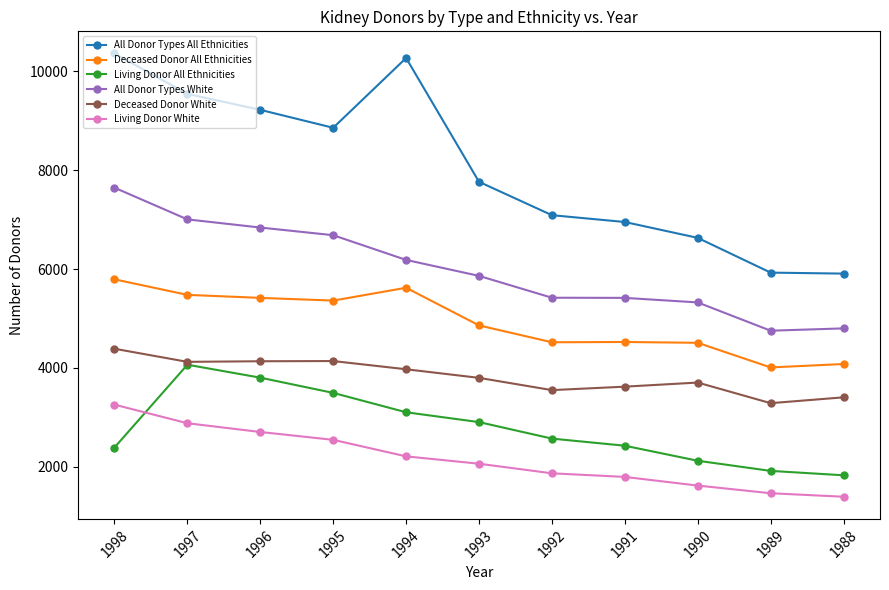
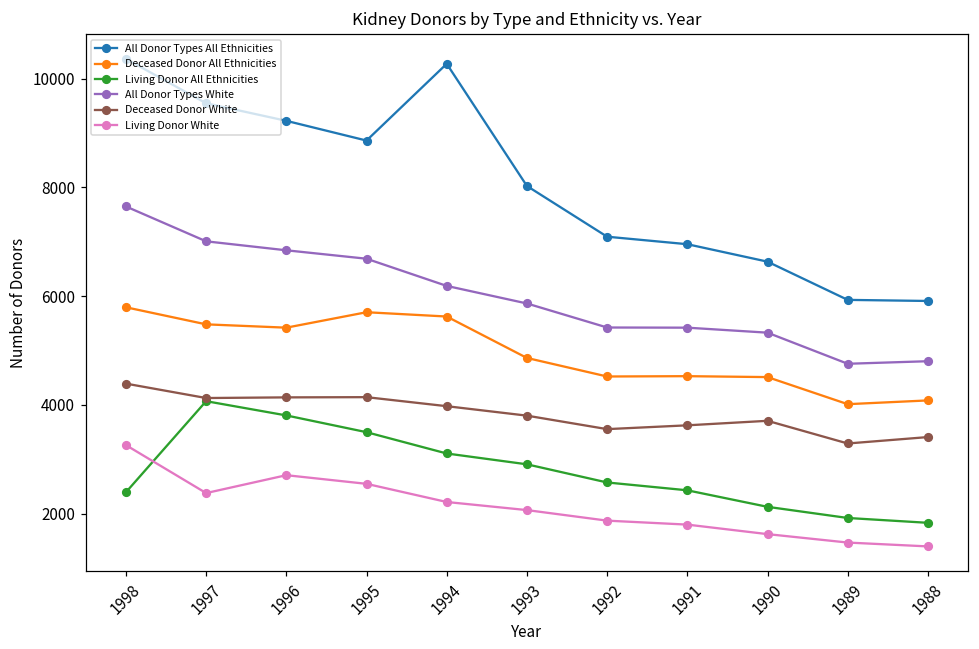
Living Donor White, 1997: 2900 -> 2400
Deceased Donor All Ethnicities, 1995: 5400 -> 5700
All Donor Types All Ethnicities, 1993: 7800 -> 8000
